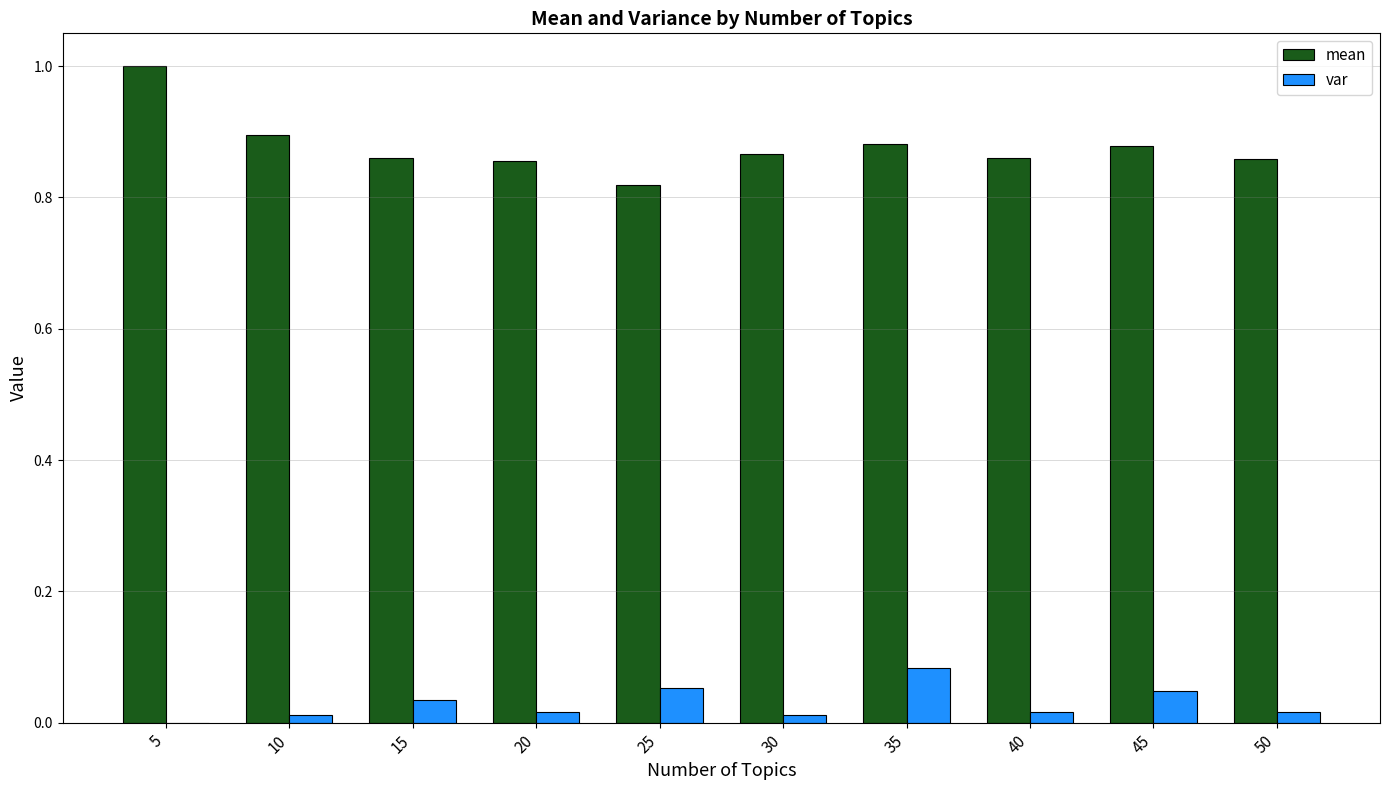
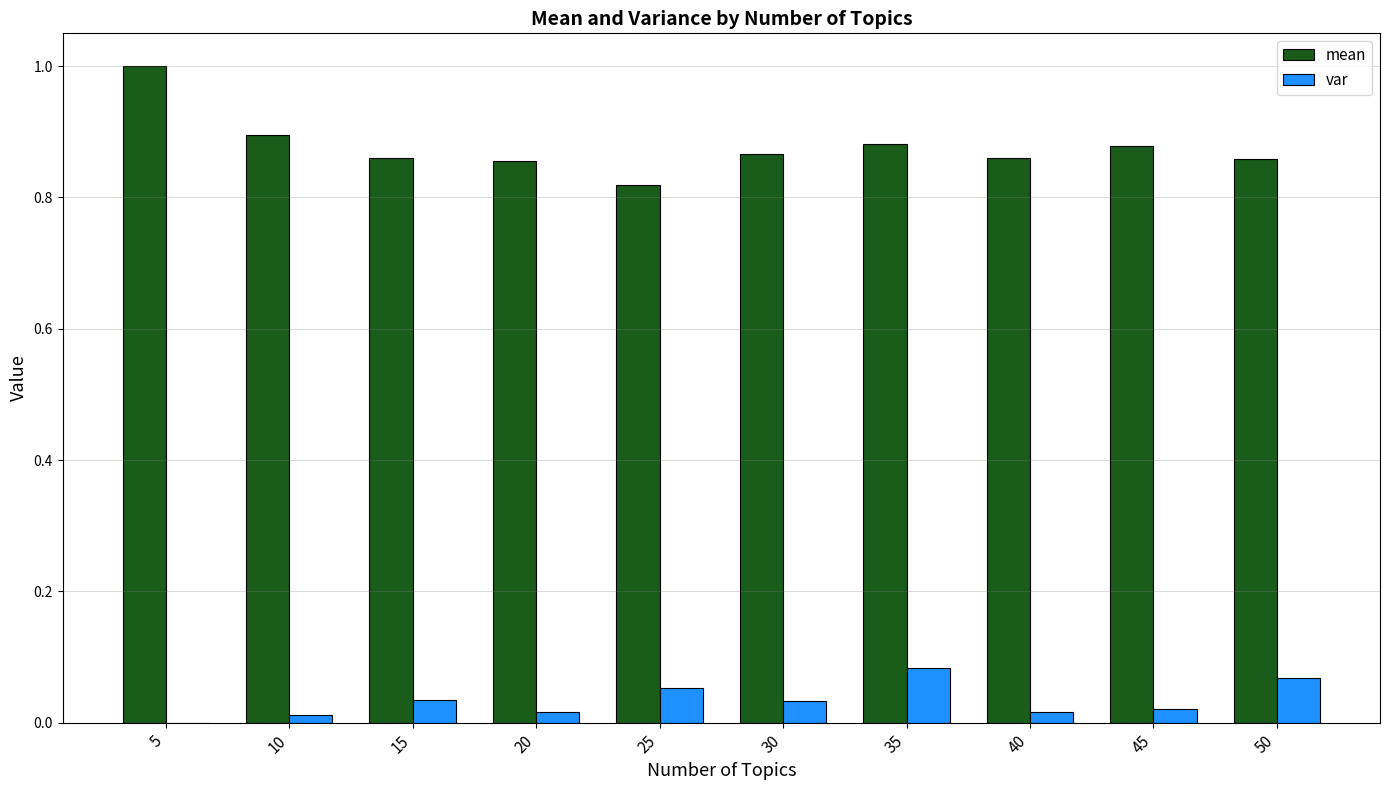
var, 30: 0.01 -> 0.03
var, 45: 0.05 -> 0.02
var, 50: 0.02 -> 0.07
